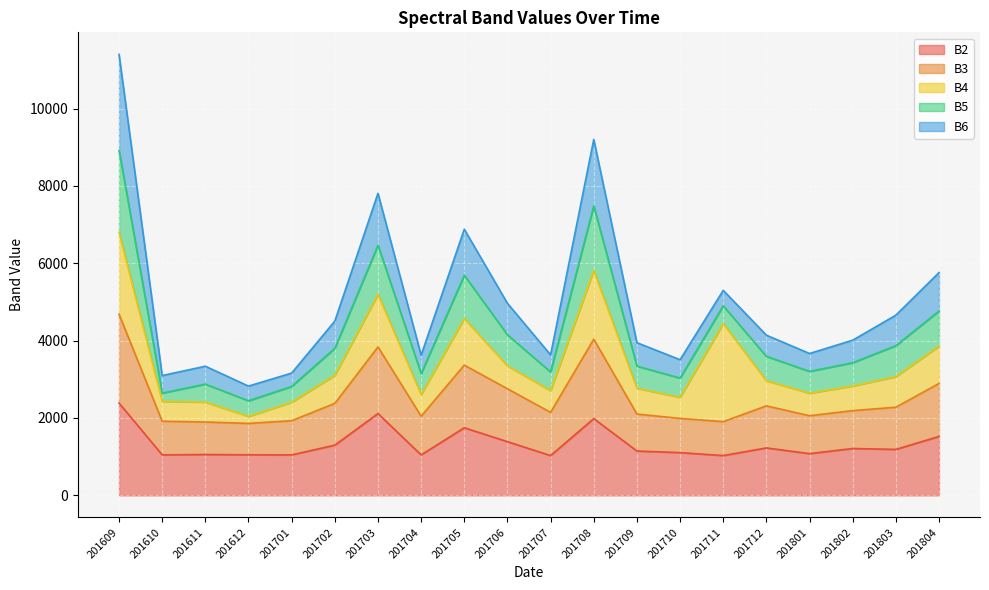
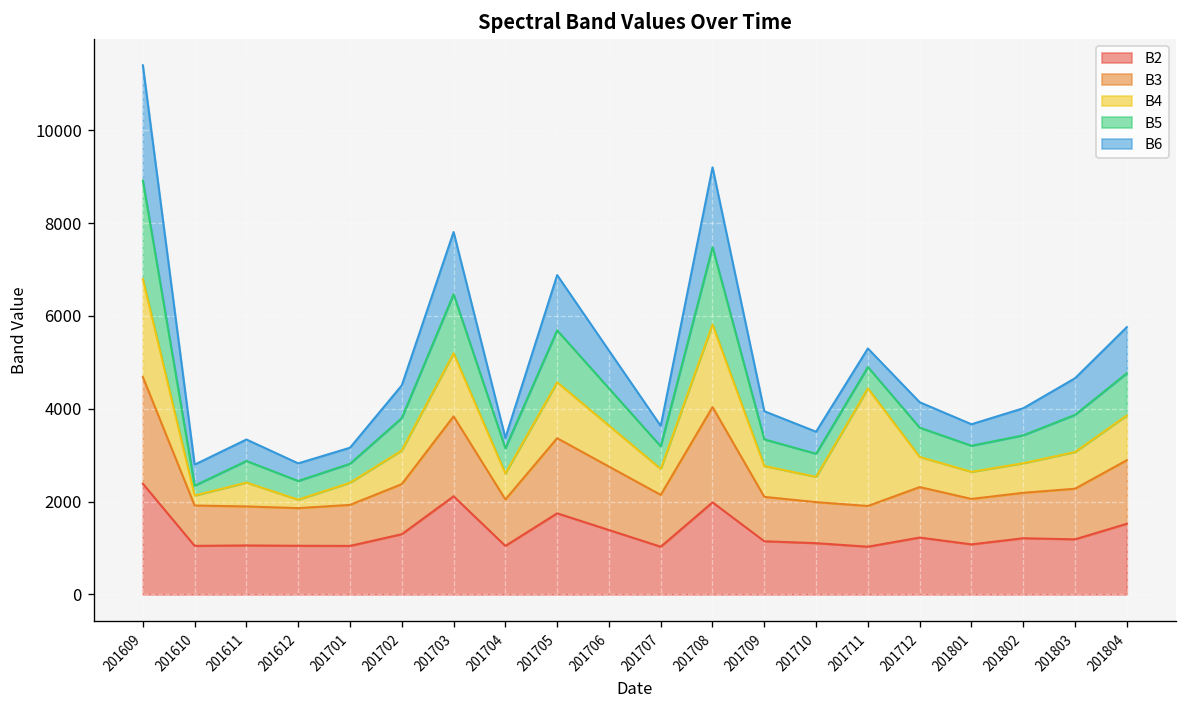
B4, 201610: 500 -> 200
B6, 201704: 500 -> 200
B4, 201706: 600 -> 900
